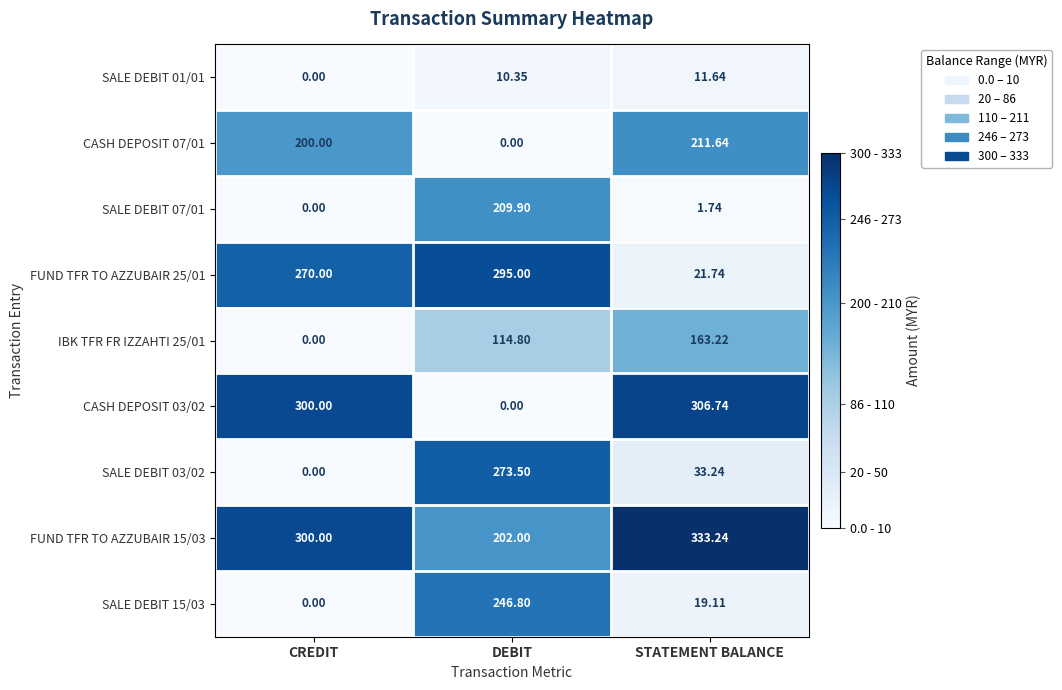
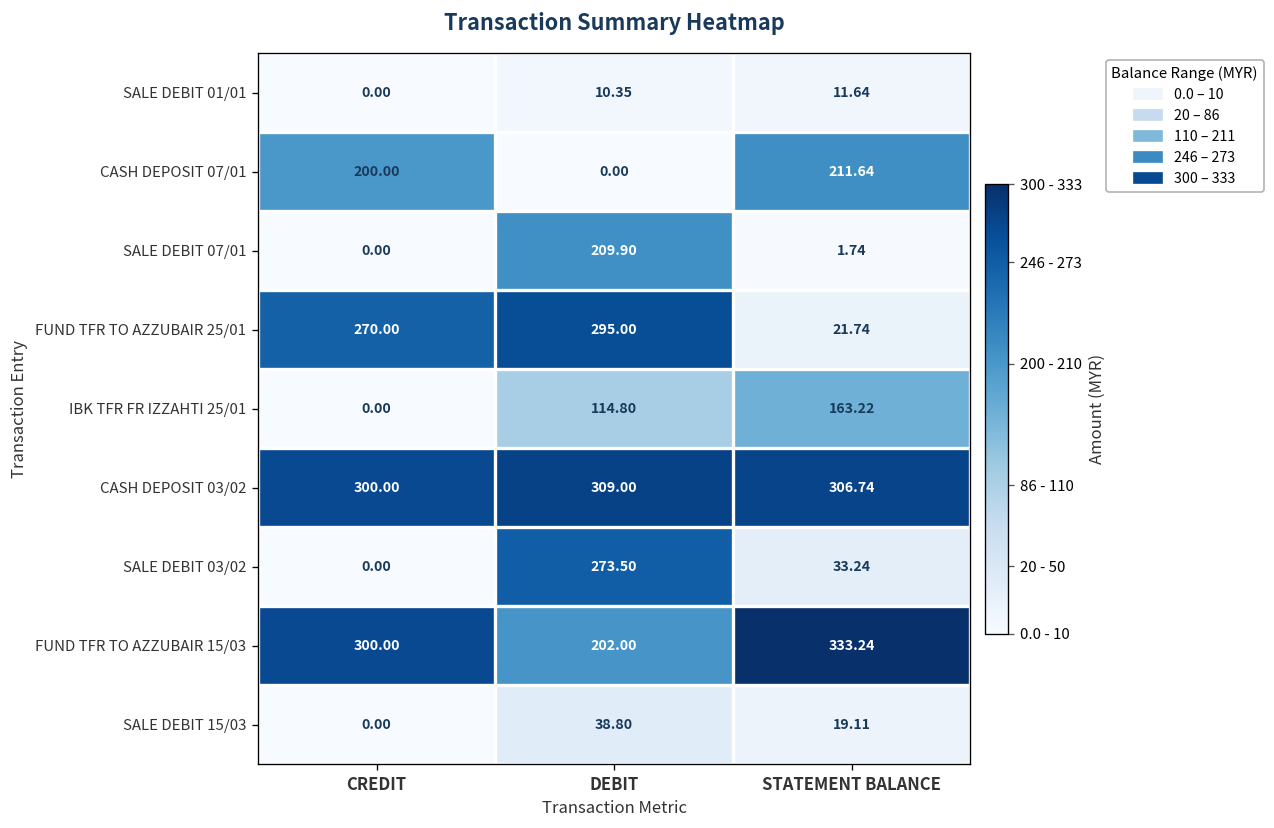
CASH DEPOSIT 03/02, DEBIT: 0.00 -> 309.00
SALE DEBIT 15/03, DEBIT: 246.80 -> 38.80
